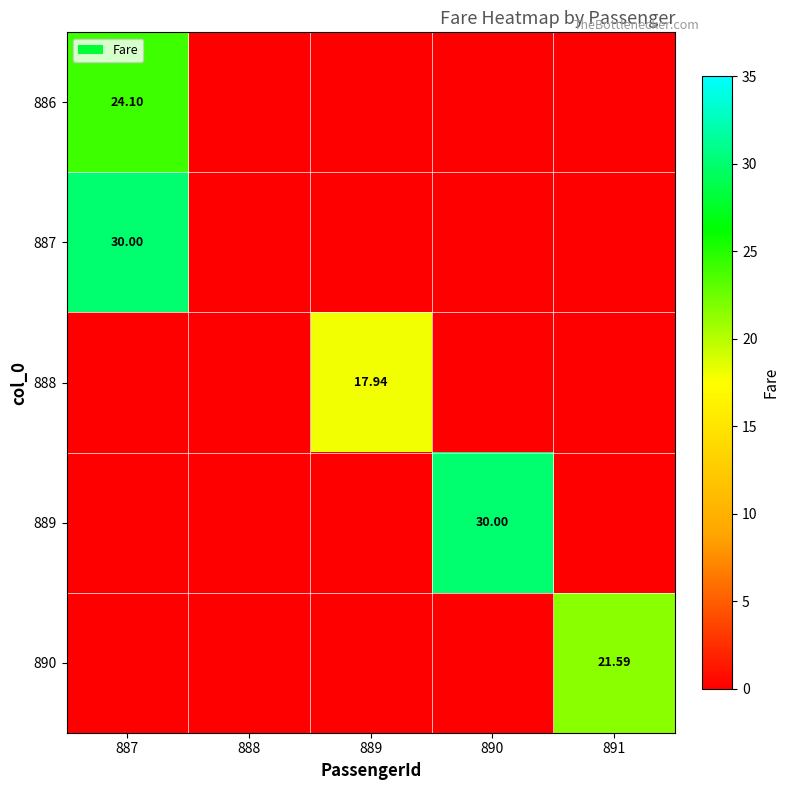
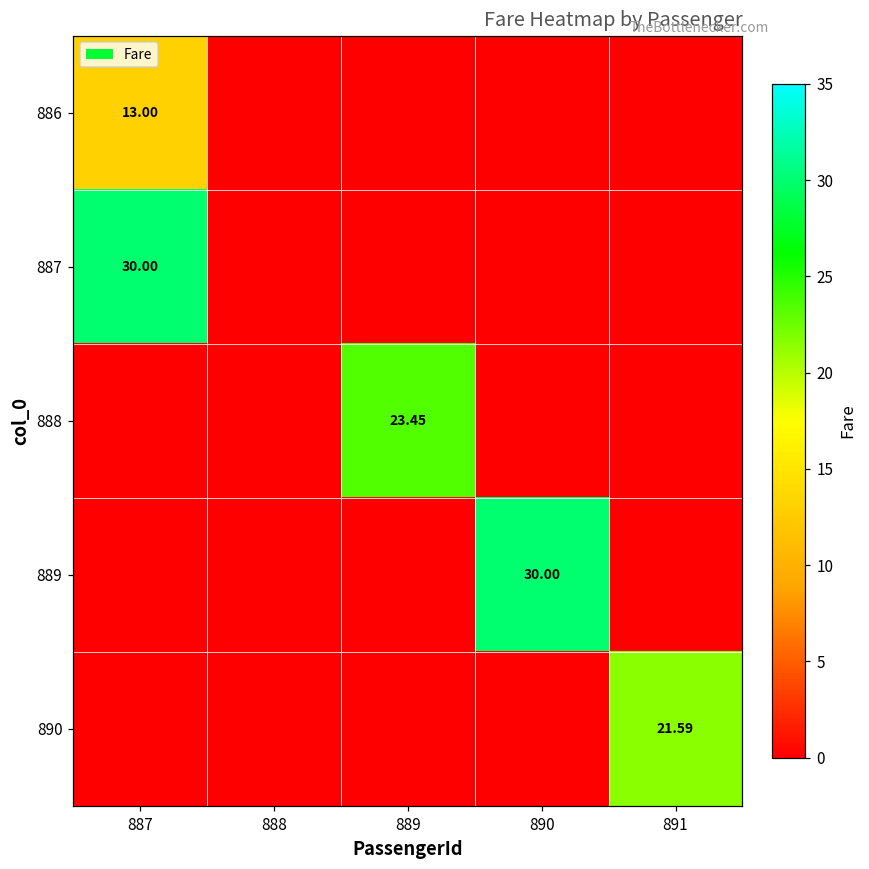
886, 887: 24.10 -> 13.00
888, 889: 17.94 -> 23.45
